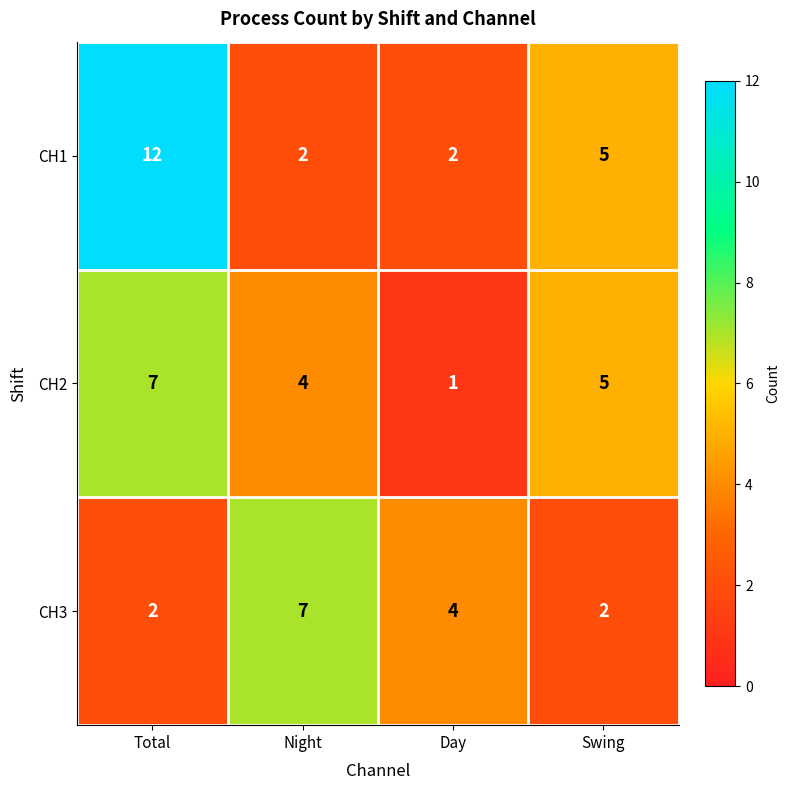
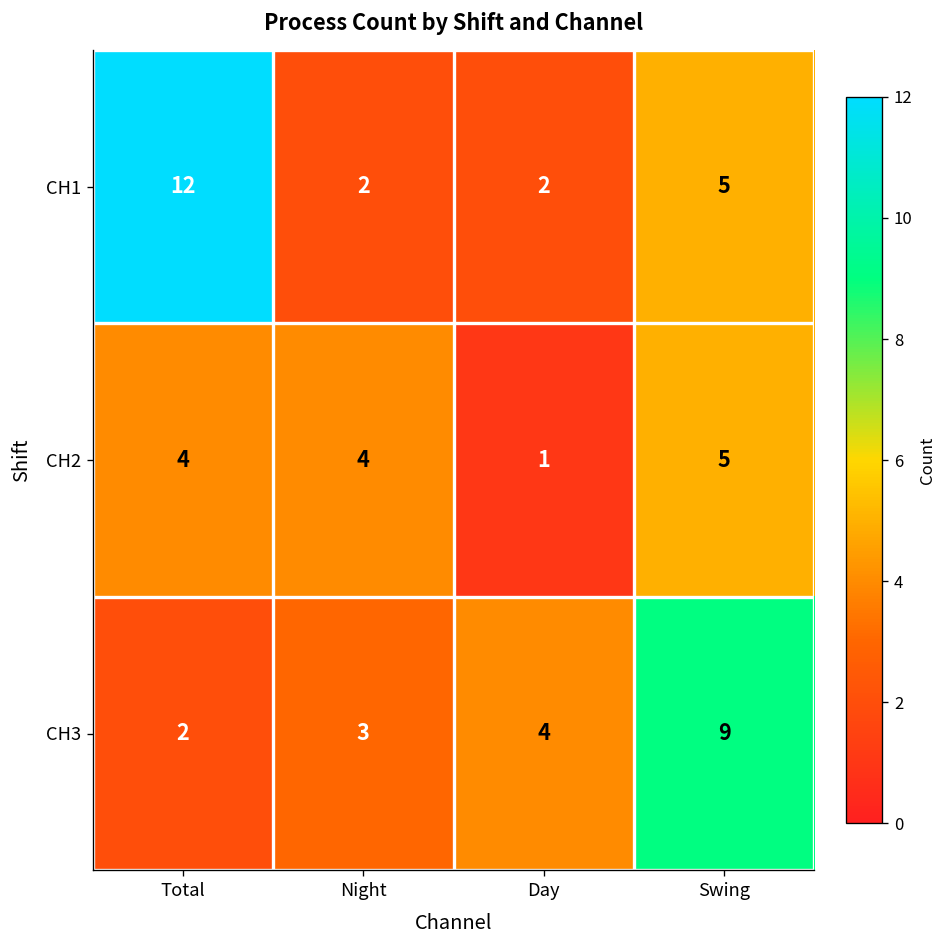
CH2, Total: 7 -> 4
CH3, Night: 7 -> 3
CH3, Swing: 2 -> 9
